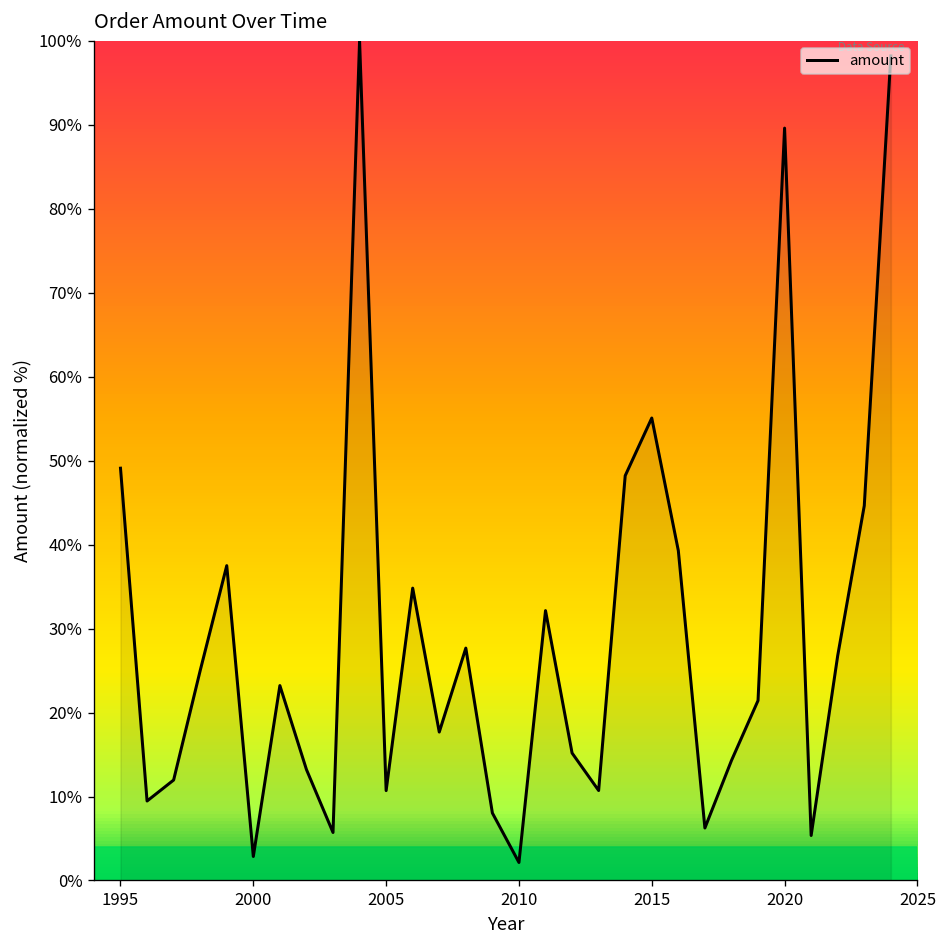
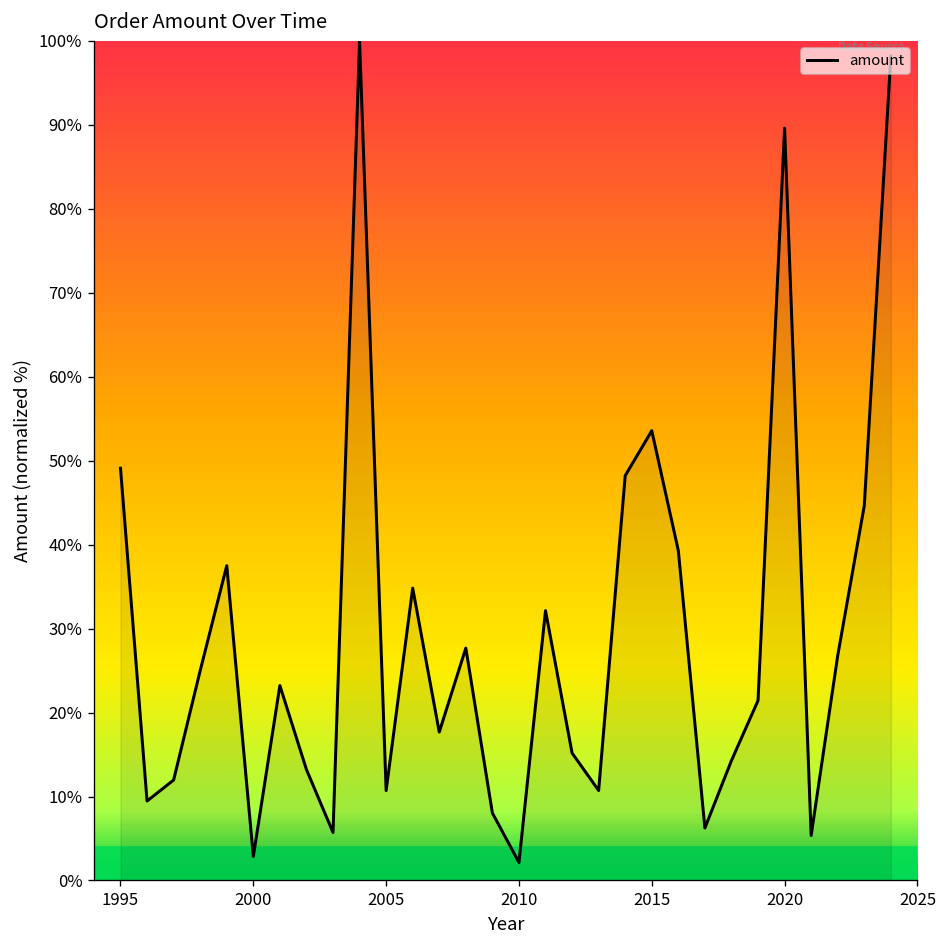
2015: 55% -> 54%
